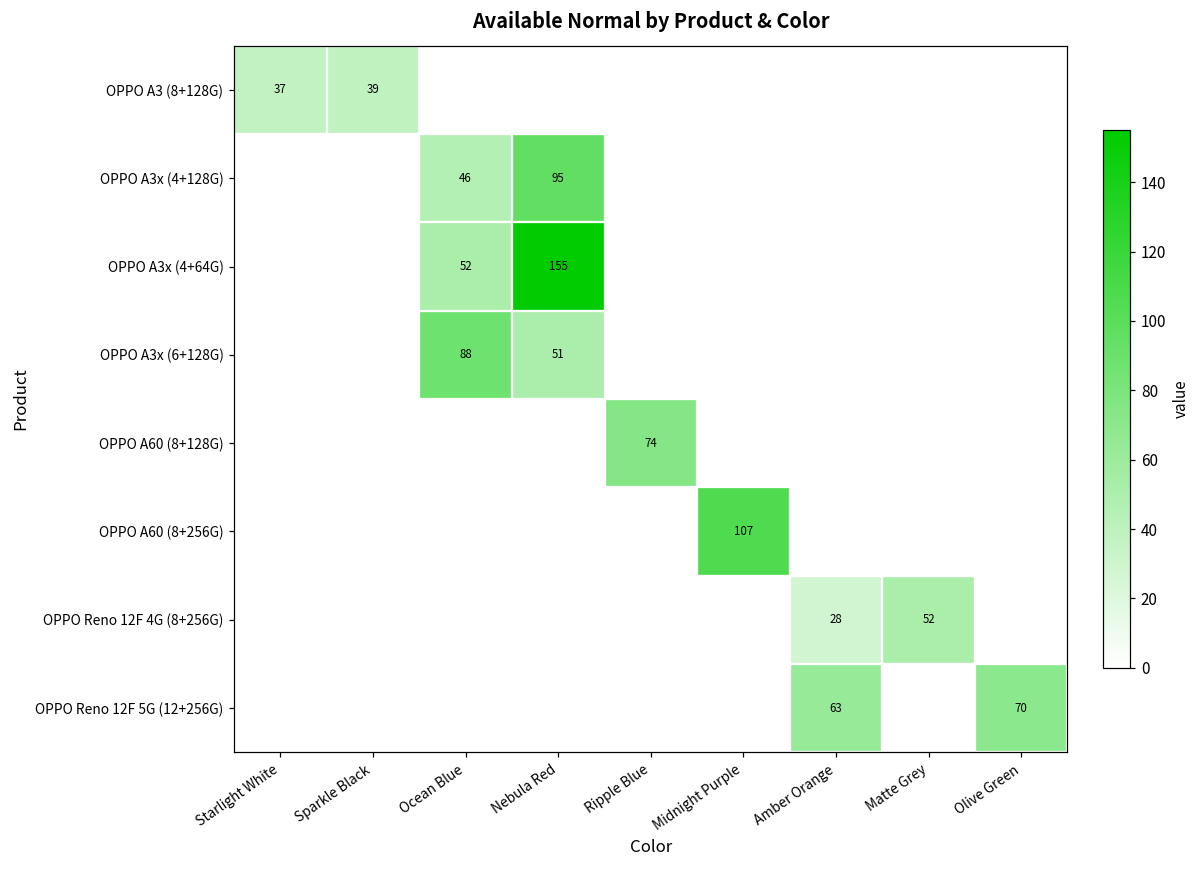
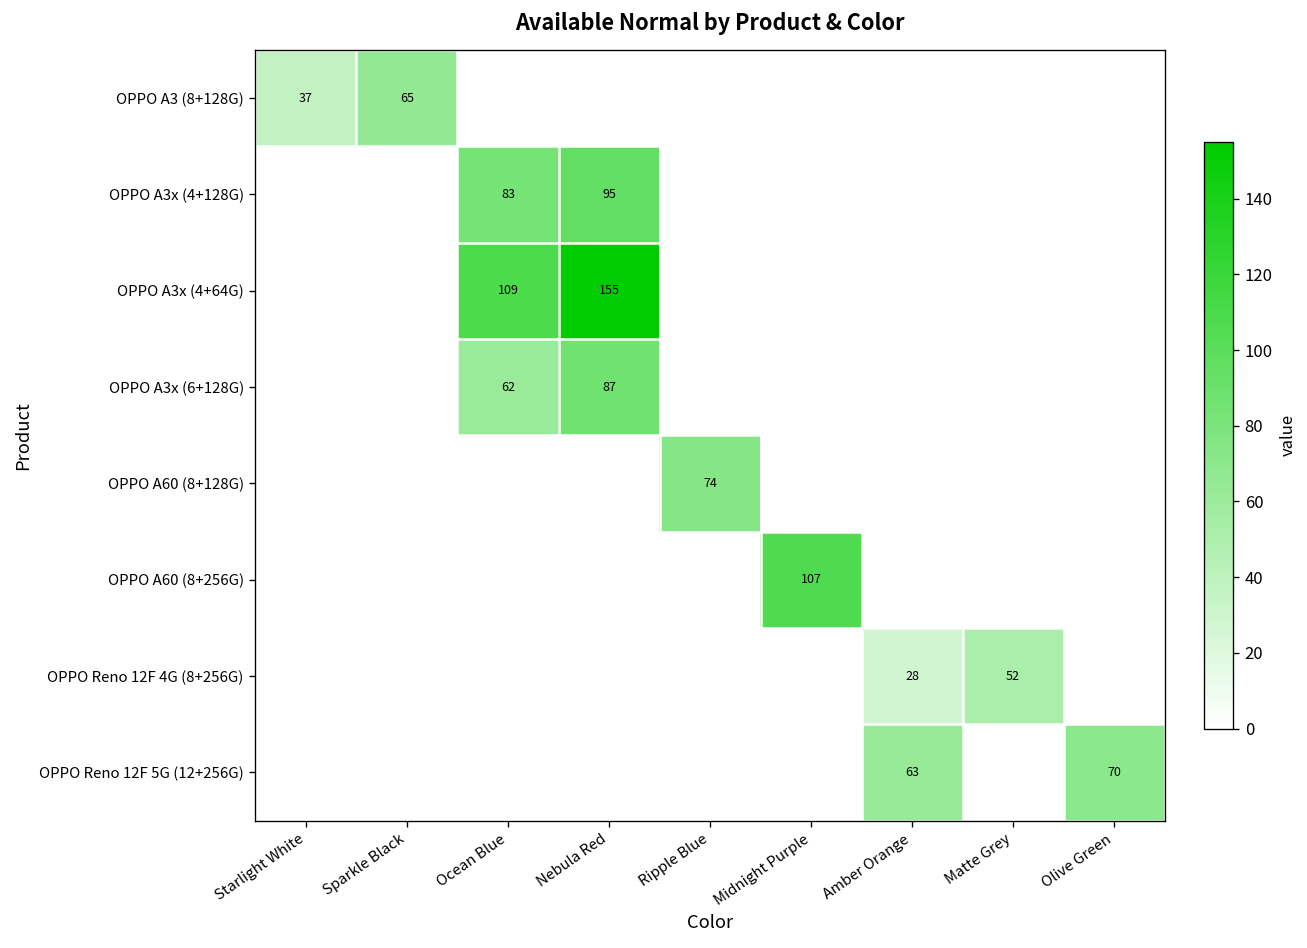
OPPO A3 (8+128G), Sparkle Black: 39 -> 65
OPPO A3x (4+128G), Ocean Blue: 46 -> 83
OPPO A3x (4+64G), Ocean Blue: 52 -> 109
OPPO A3x (6+128G), Ocean Blue: 88 -> 62
OPPO A3x (6+128G), Nebula Red: 51 -> 87
